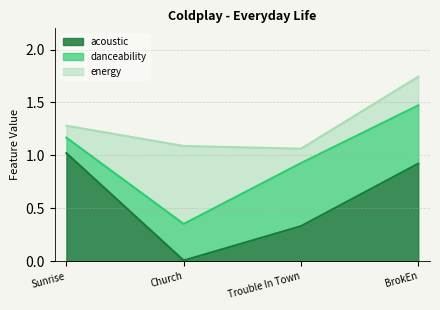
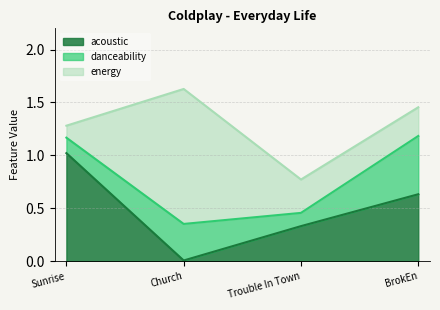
energy, Church: 0.74 -> 1.27
danceability, Trouble In Town: 0.60 -> 0.13
energy, Trouble In Town: 0.14 -> 0.32
acoustic, BrokEn: 0.92 -> 0.63
